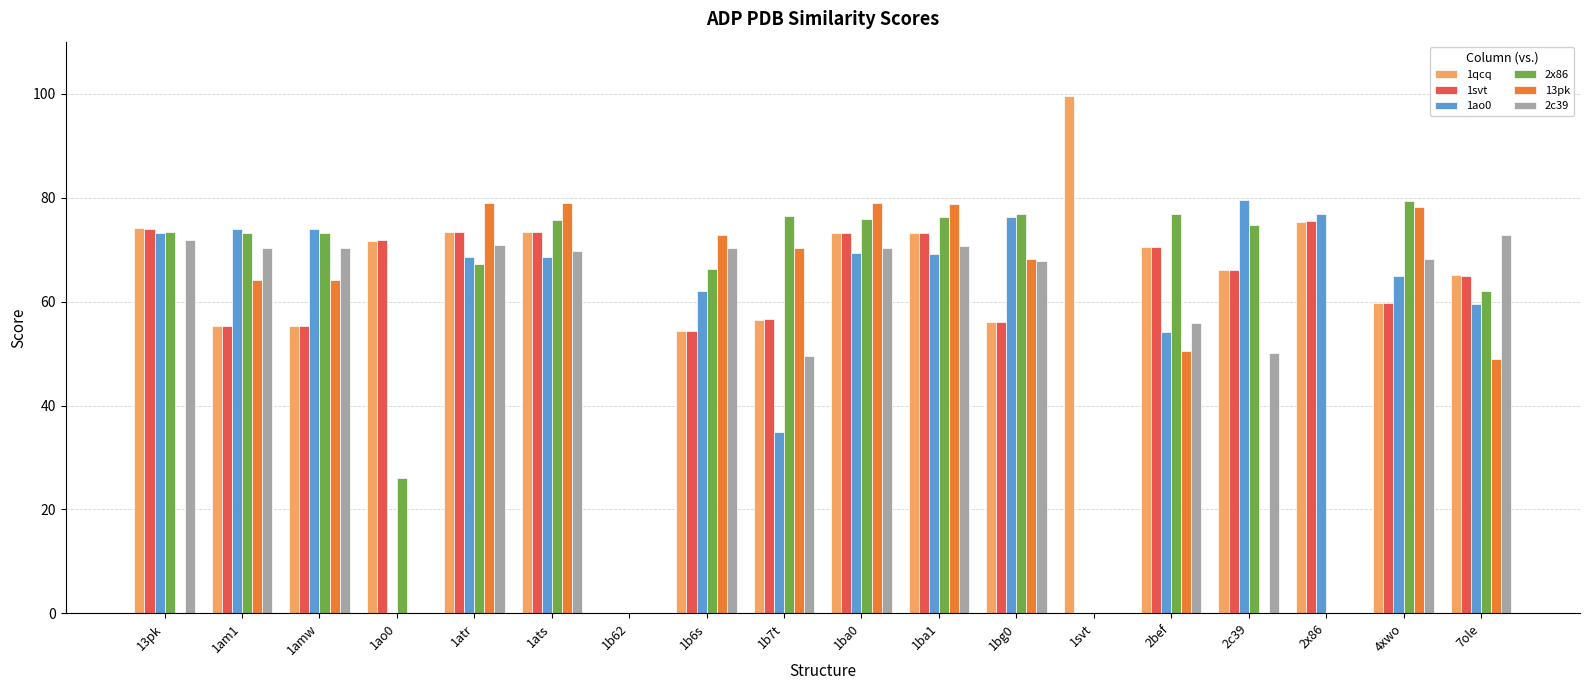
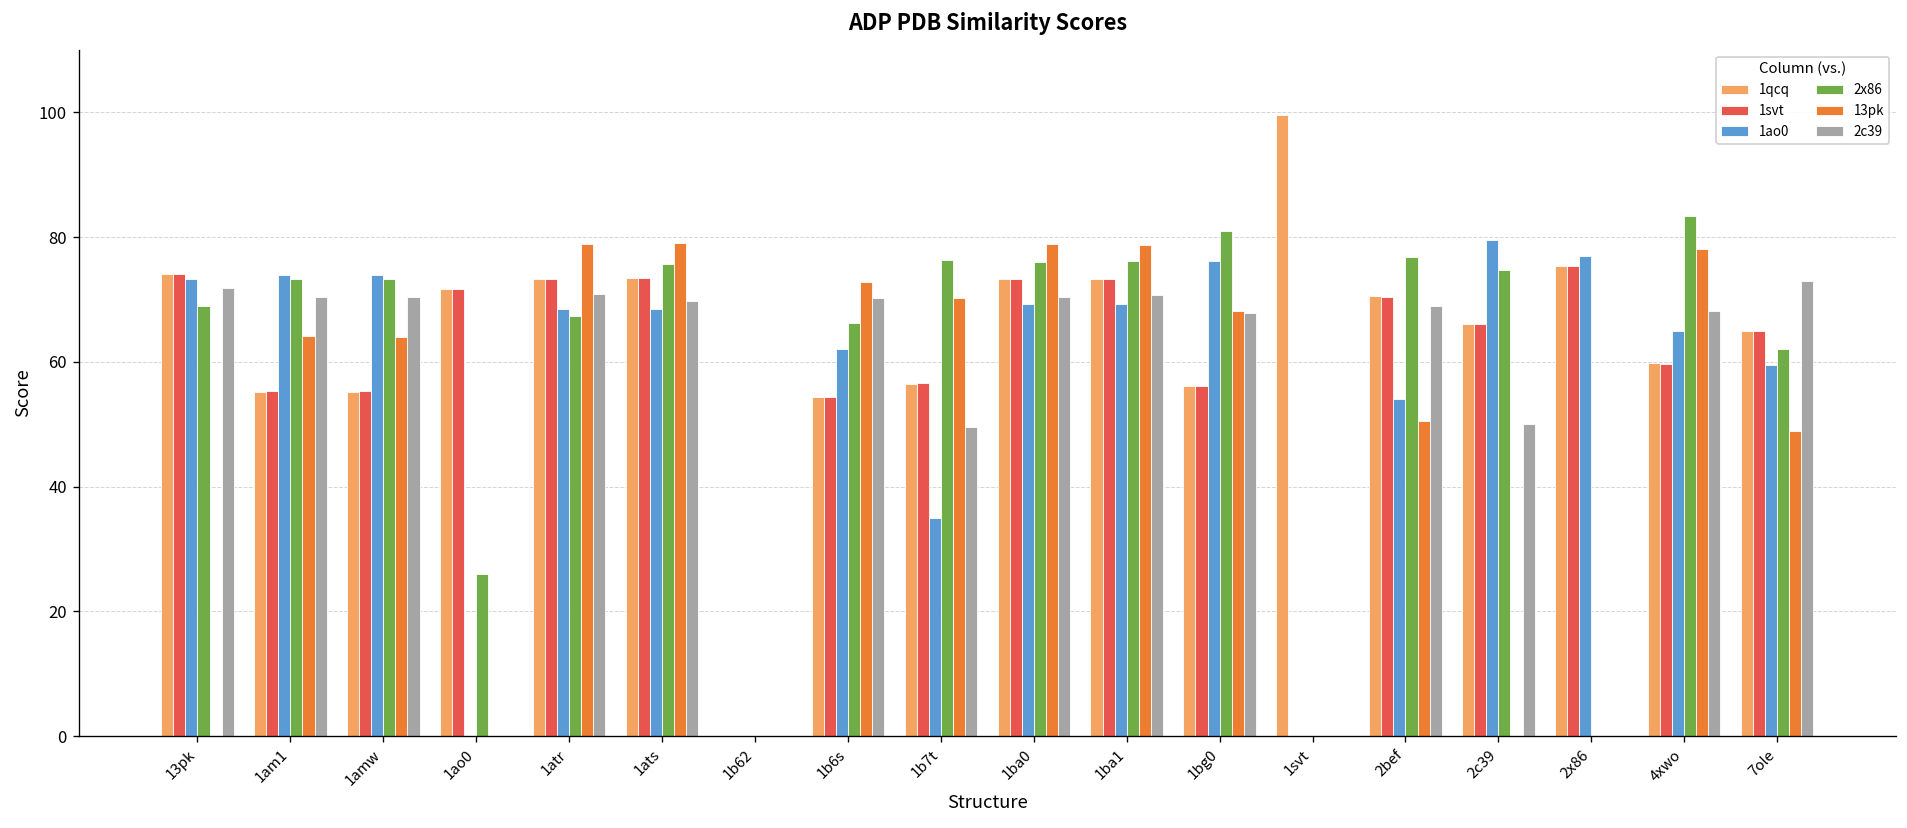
2x86, 13pk: 73 -> 69
2x86, 1bg0: 77 -> 81
2c39, 2bef: 56 -> 69
2x86, 4xwo: 79 -> 83
